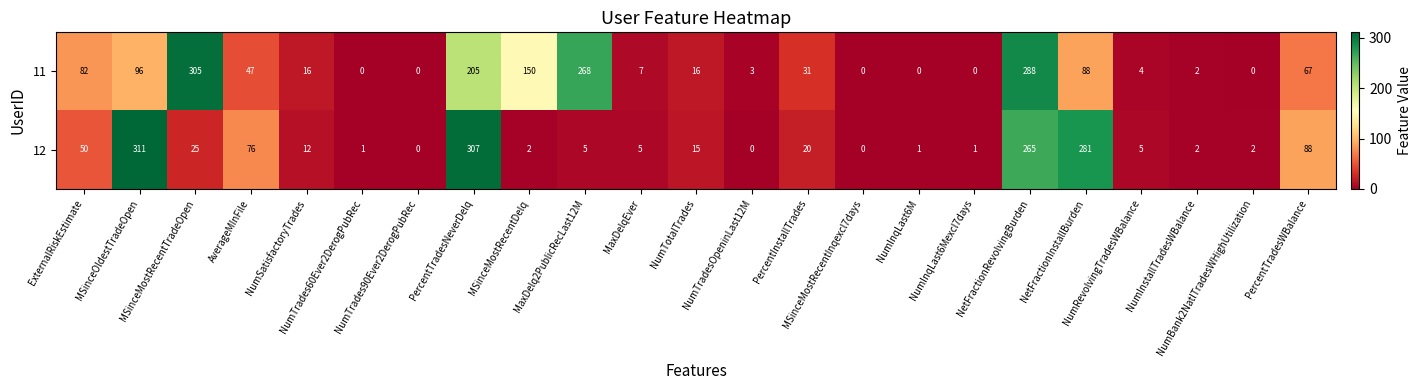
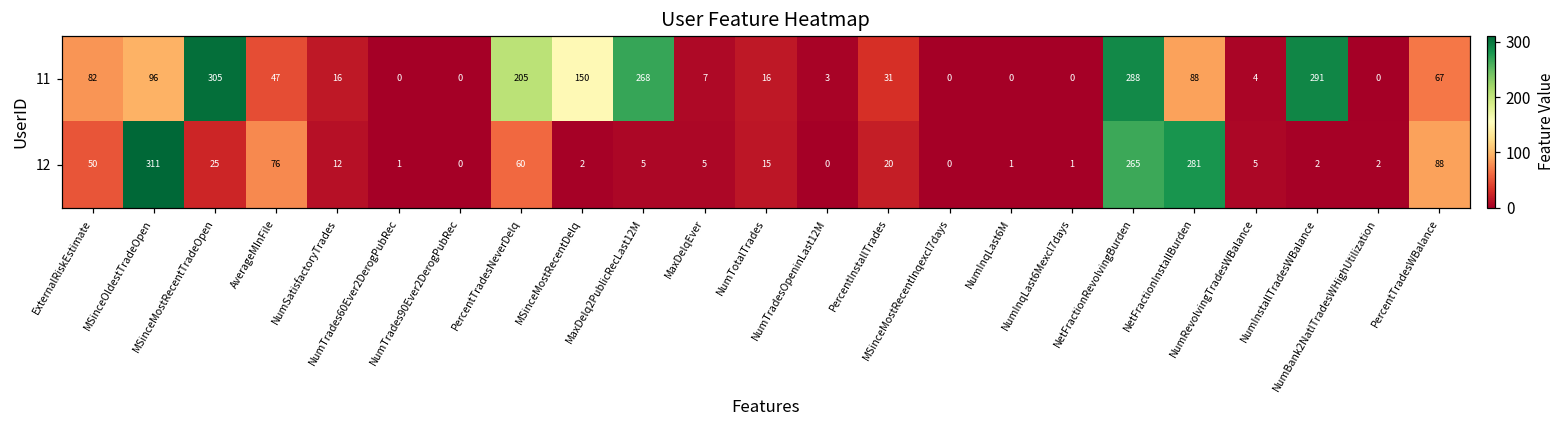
11, NumInstallTradesWBalance: 2 -> 291
12, PercentTradesNeverDelq: 307 -> 60
